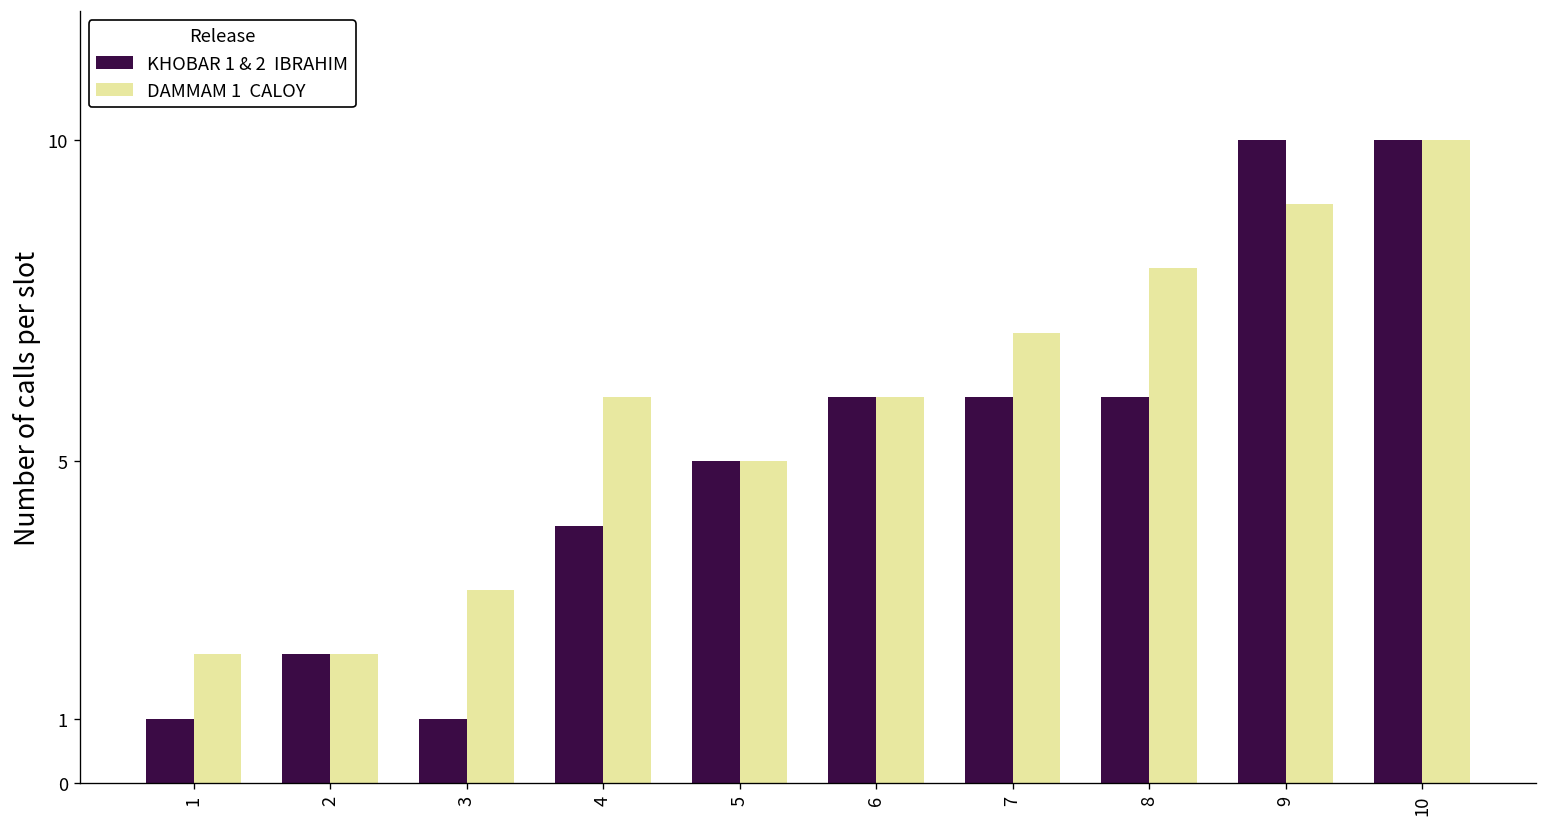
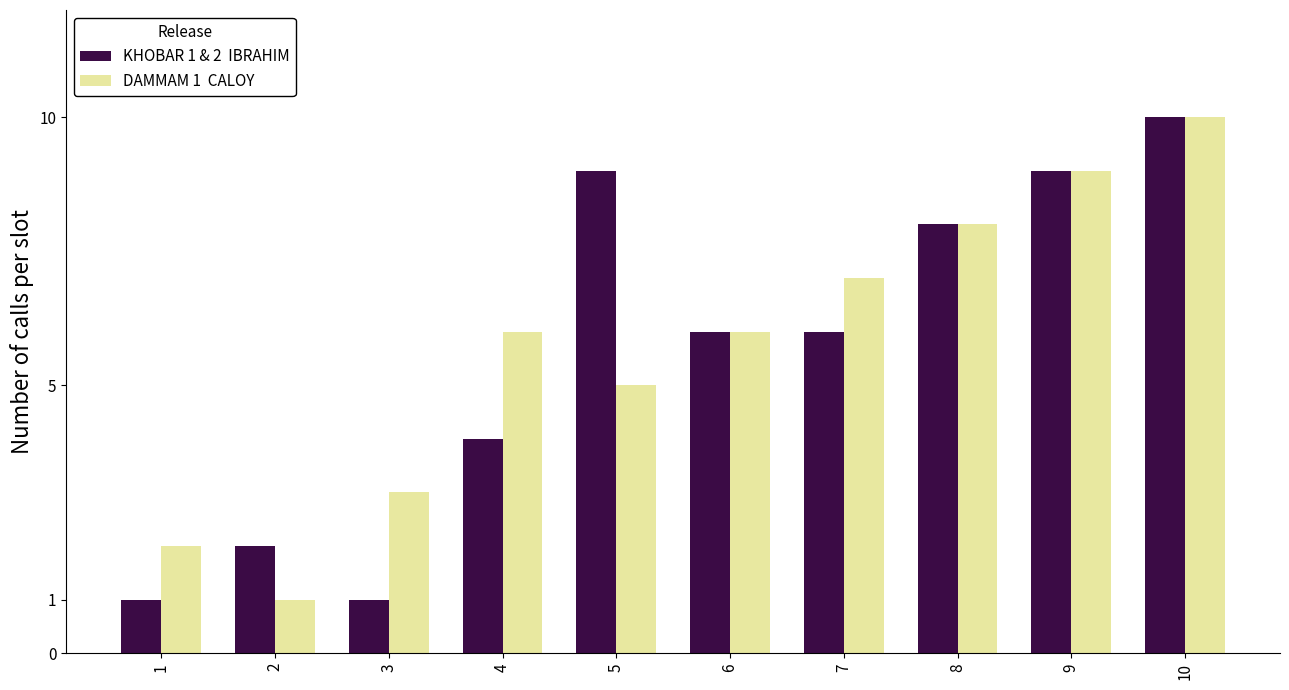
DAMMAM 1 CALOY, 2: 2 -> 1
KHOBAR 1 & 2 IBRAHIM, 5: 5 -> 9
KHOBAR 1 & 2 IBRAHIM, 8: 6 -> 8
KHOBAR 1 & 2 IBRAHIM, 9: 10 -> 9
